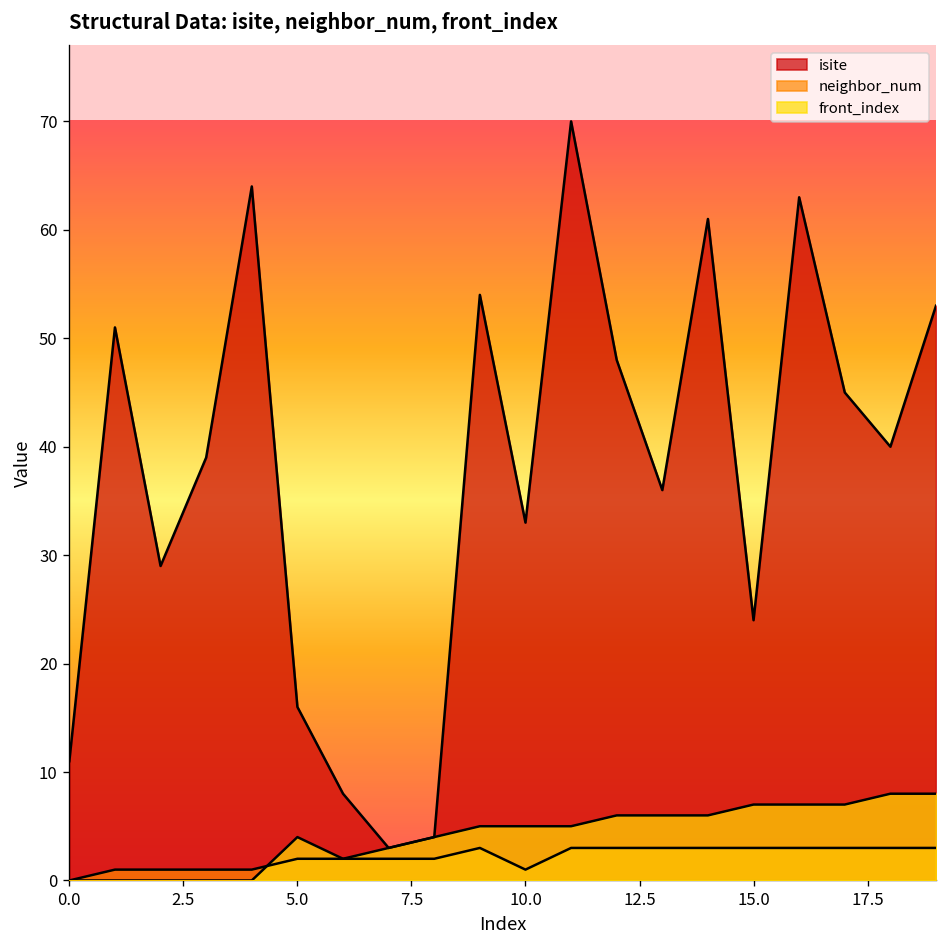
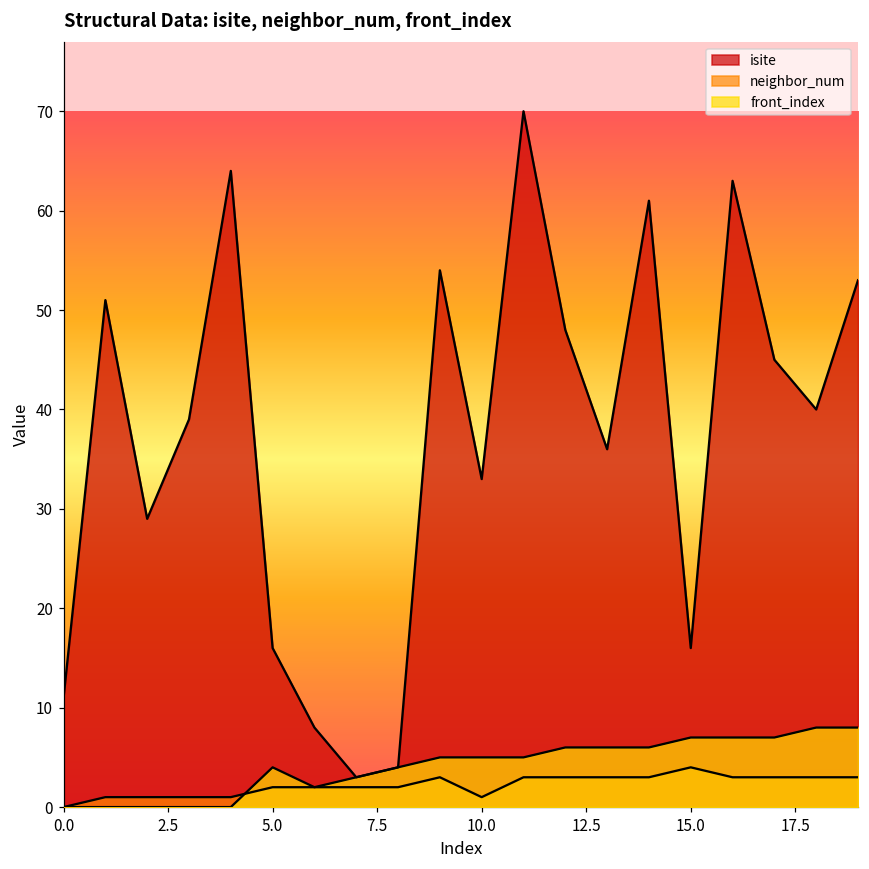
isite, 15.0: 24 -> 16
neighbor_num, 15.0: 3 -> 4
